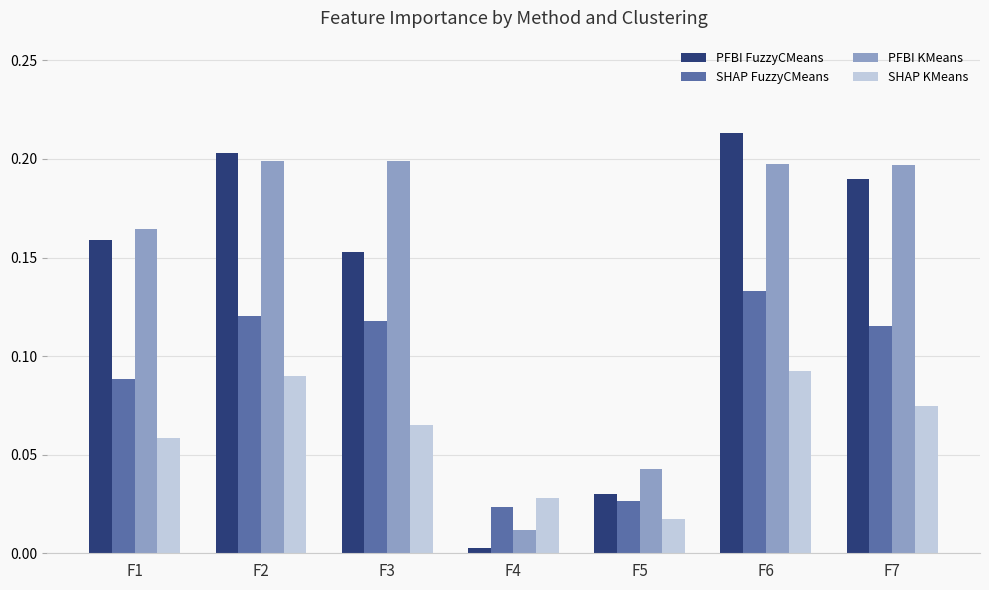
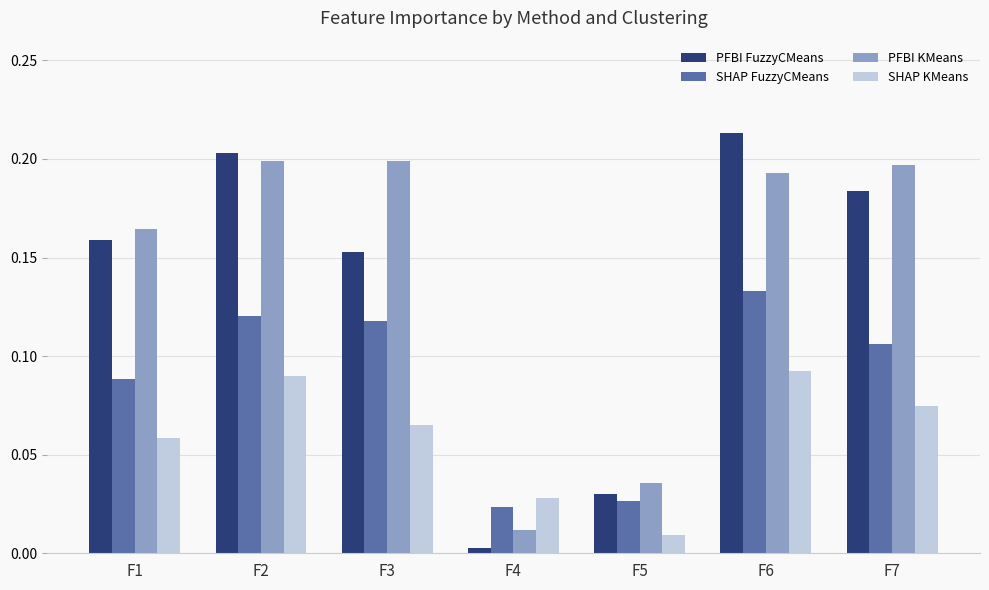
PFBI KMeans, F5: 0.043 -> 0.036
SHAP KMeans, F5: 0.017 -> 0.009
PFBI KMeans, F6: 0.198 -> 0.193
PFBI FuzzyCMeans, F7: 0.190 -> 0.184
SHAP FuzzyCMeans, F7: 0.115 -> 0.106
